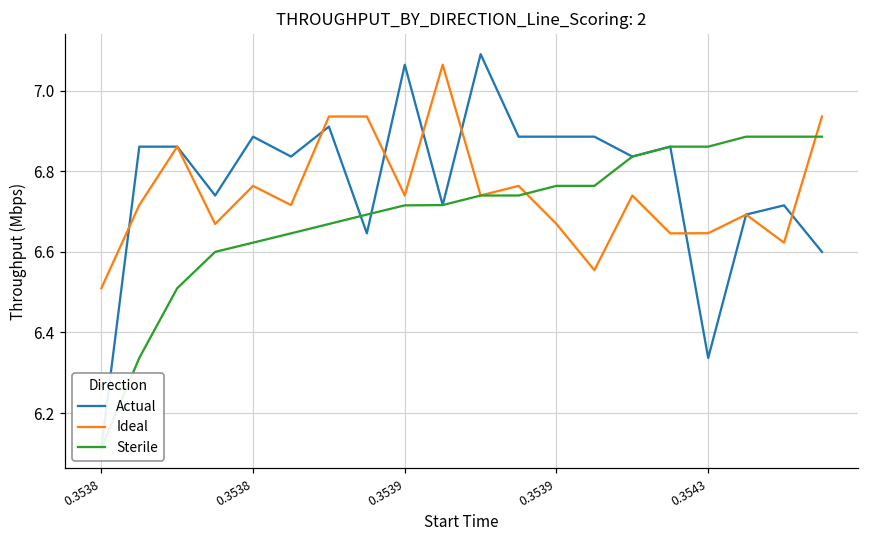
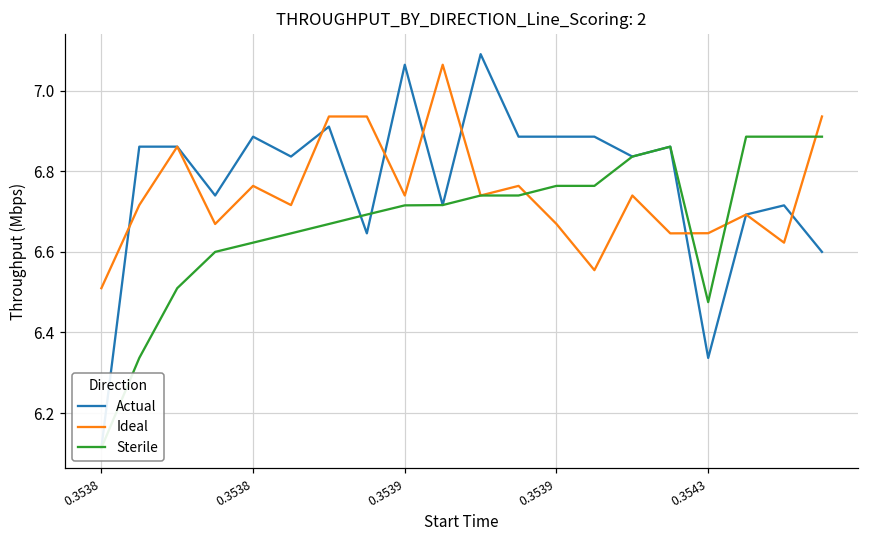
Sterile, 0.3543: 6.86 -> 6.48
